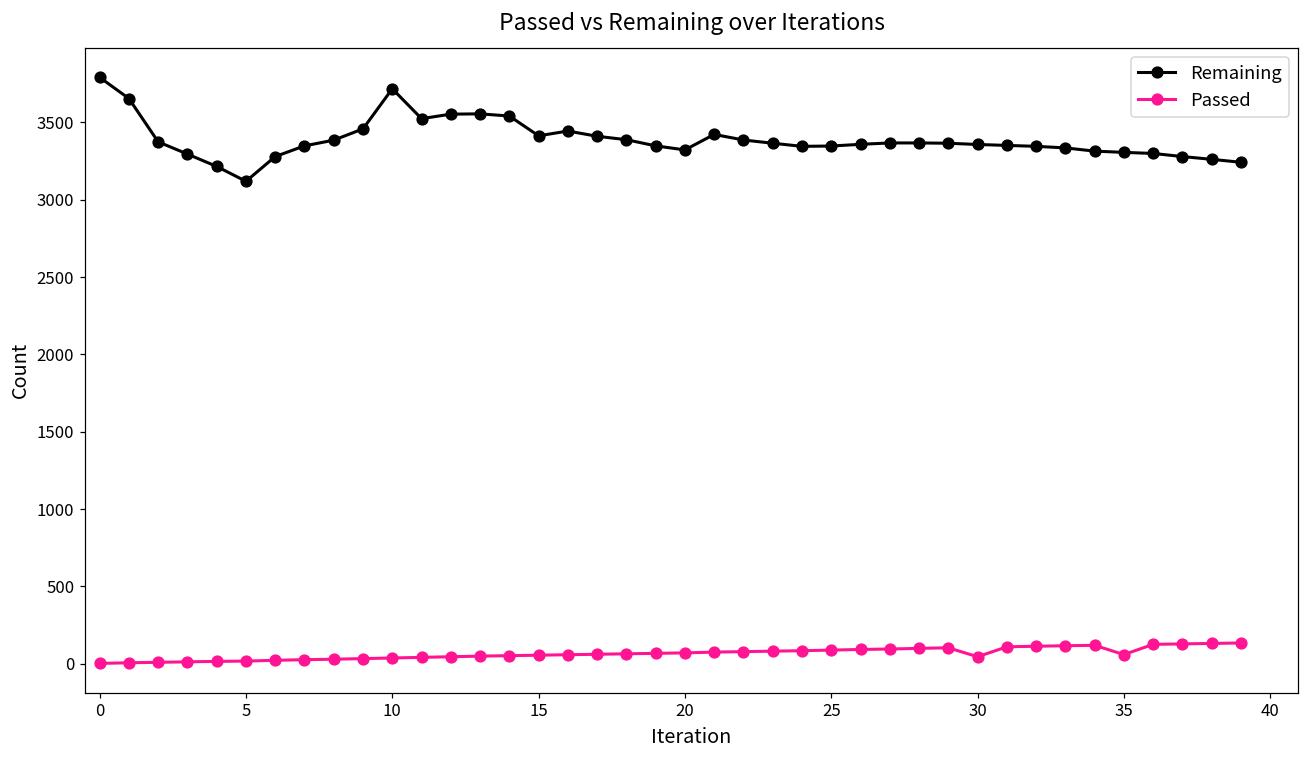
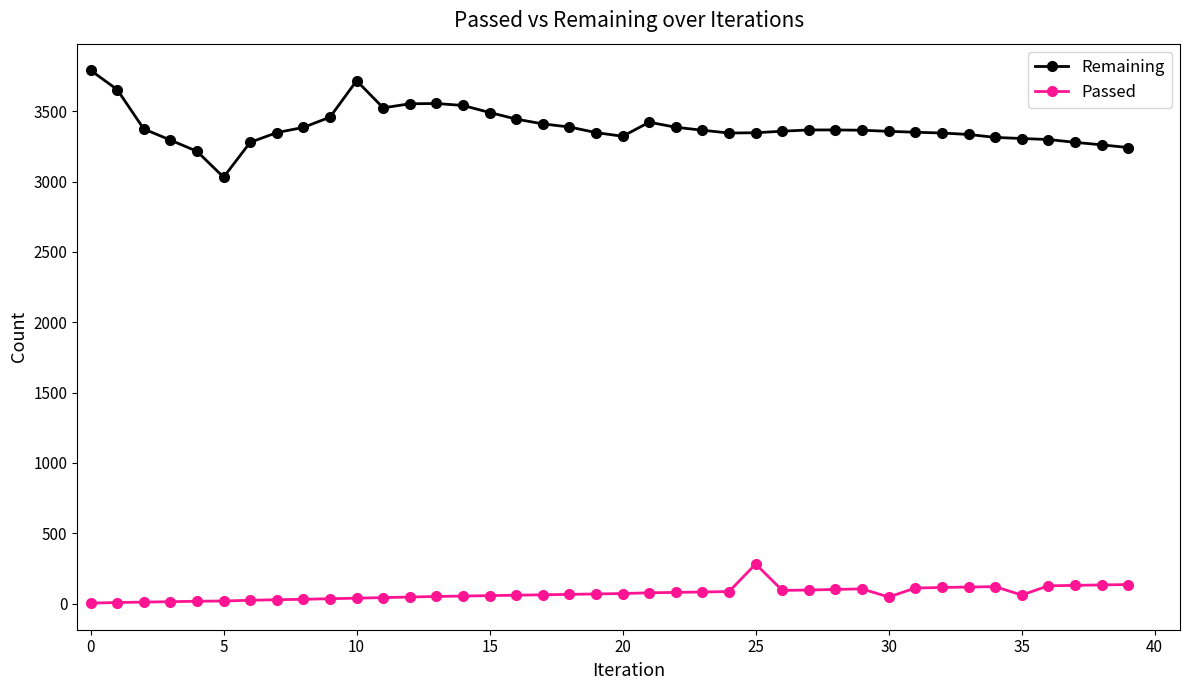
Remaining, 5: 3120 -> 3030
Remaining, 15: 3410 -> 3490
Passed, 25: 90 -> 280
